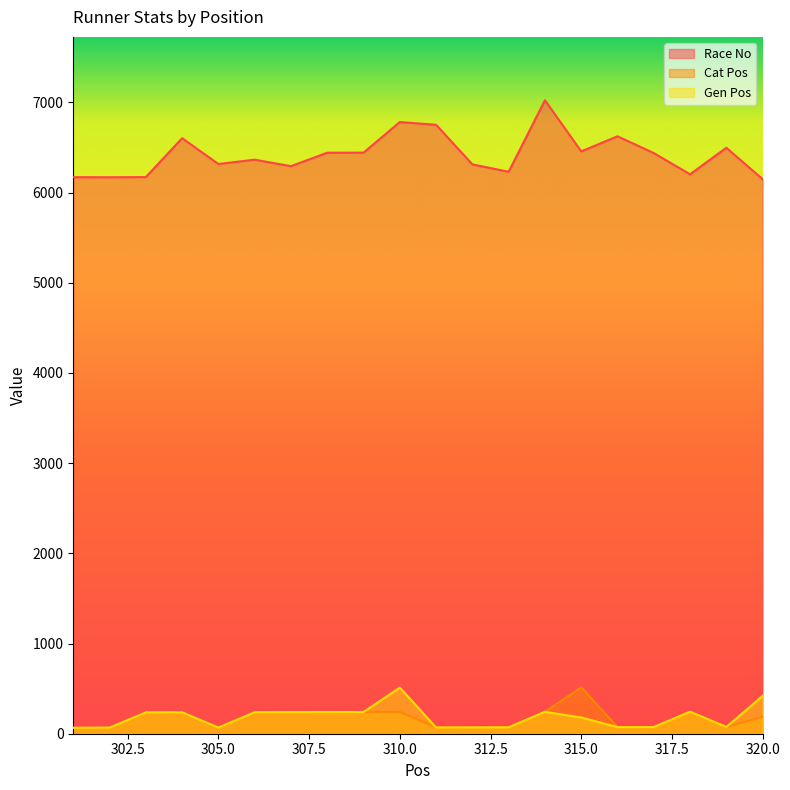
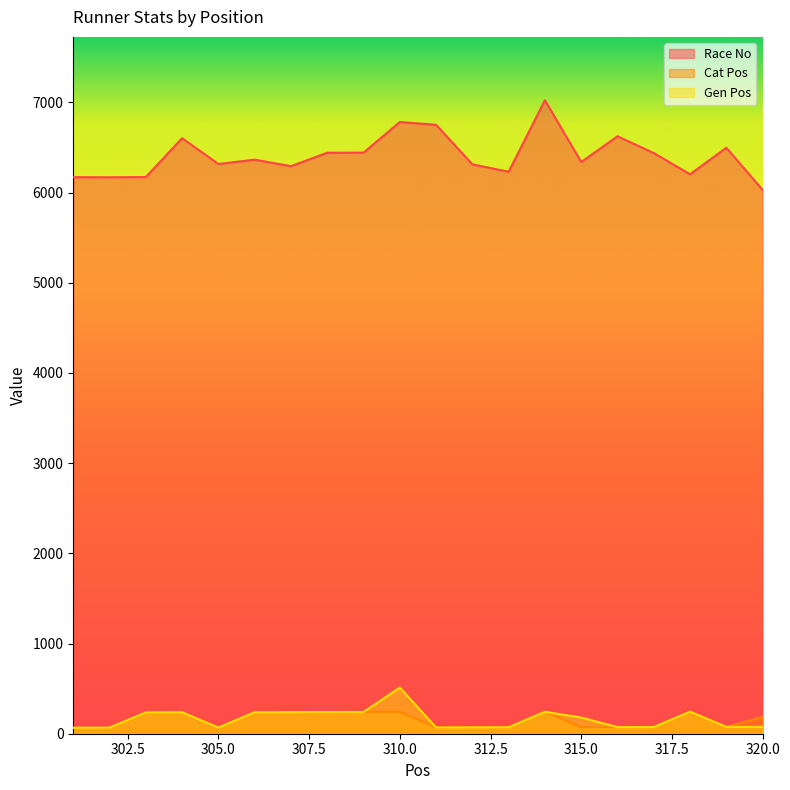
Race No, 315.0: 6500 -> 6300
Cat Pos, 315.0: 500 -> 100
Race No, 320.0: 6100 -> 6000
Gen Pos, 320.0: 400 -> 100
